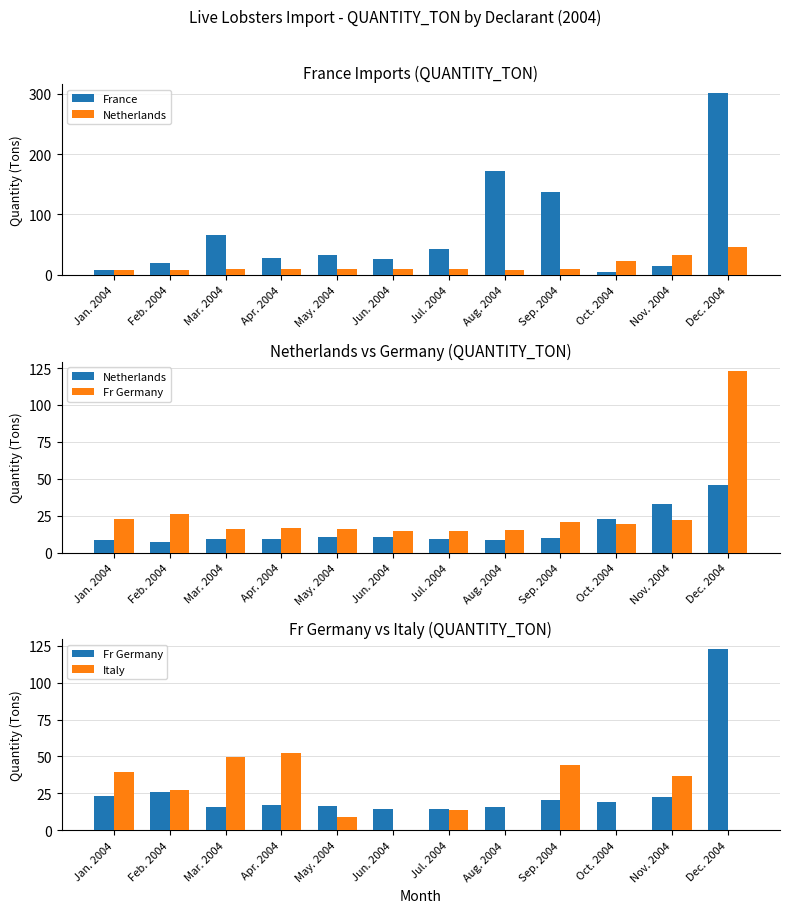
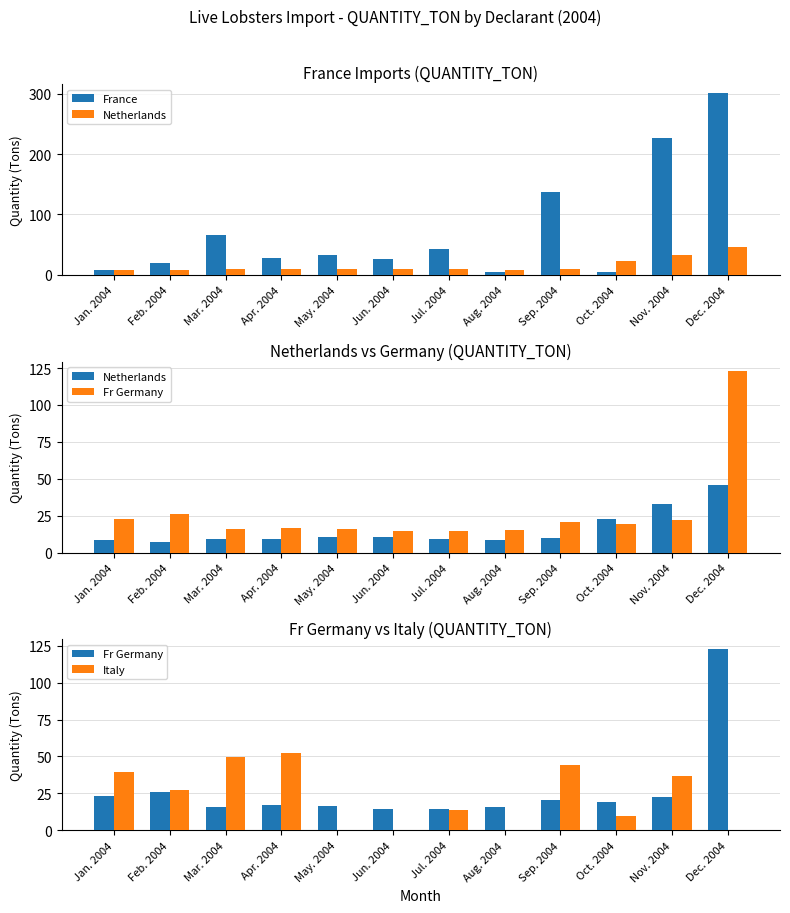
France Imports (QUANTITY_TON), France, Aug. 2004: 170 -> 10
France Imports (QUANTITY_TON), France, Nov. 2004: 20 -> 230
Fr Germany vs Italy (QUANTITY_TON), Italy, May. 2004: 9 -> 0
Fr Germany vs Italy (QUANTITY_TON), Italy, Oct. 2004: 0 -> 10
